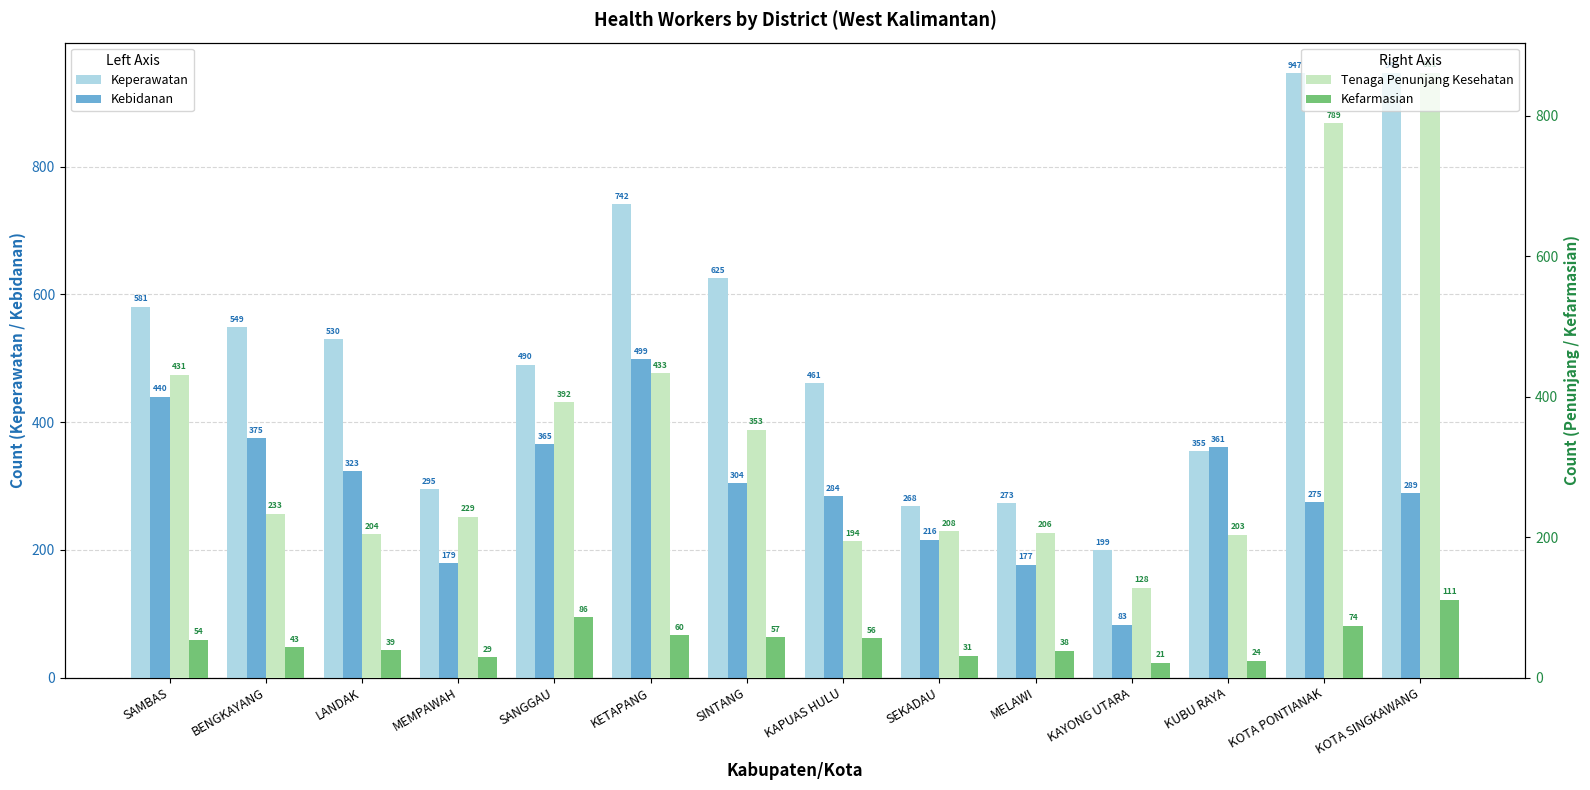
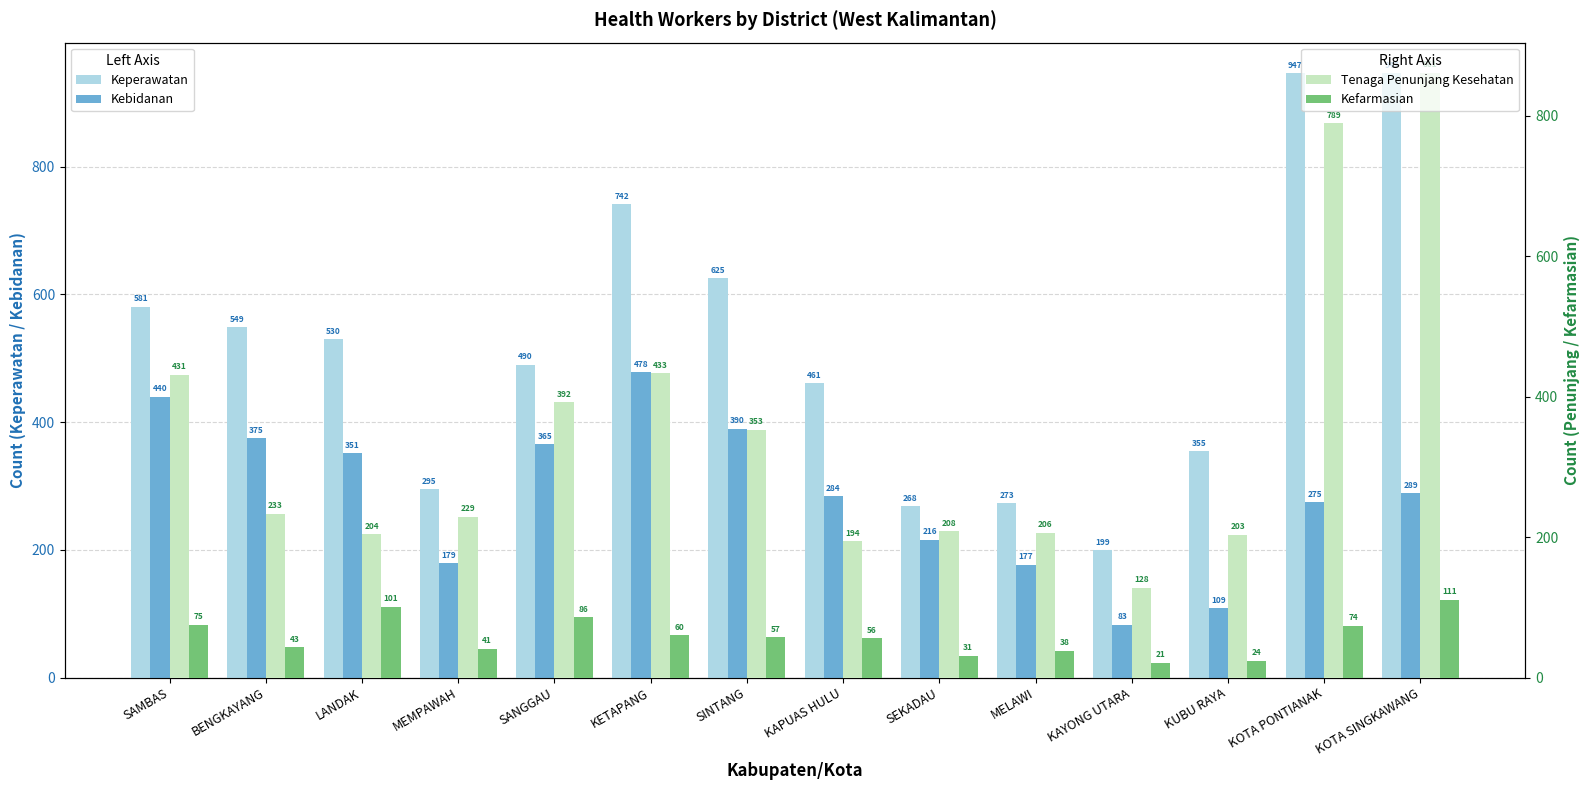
Kebidanan, LANDAK: 323 -> 351
Kebidanan, KETAPANG: 499 -> 478
Kebidanan, SINTANG: 304 -> 390
Kebidanan, KUBU RAYA: 361 -> 109
Kefarmasian, SAMBAS: 54 -> 75
Kefarmasian, LANDAK: 39 -> 101
Kefarmasian, MEMPAWAH: 29 -> 41
